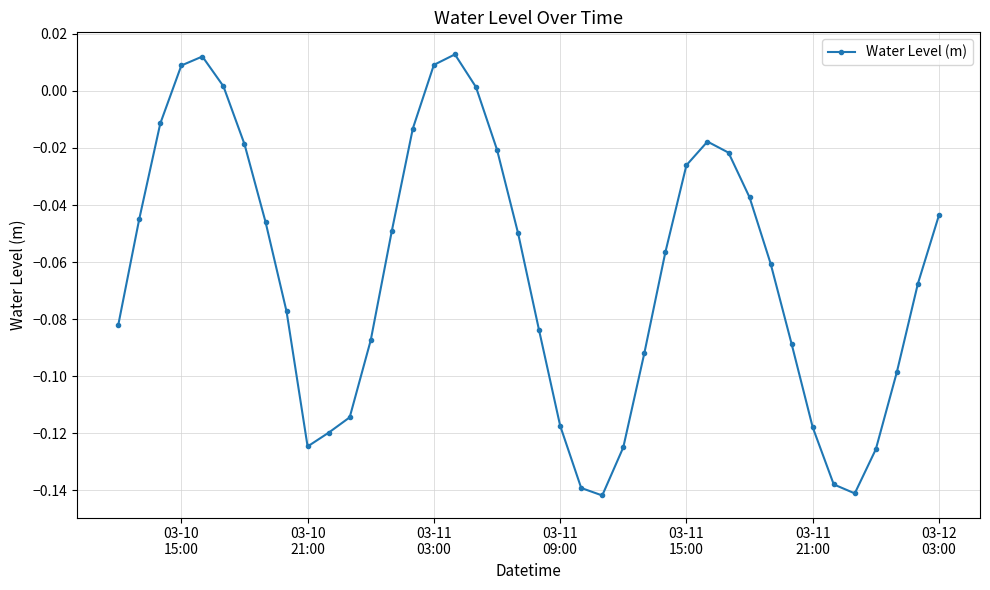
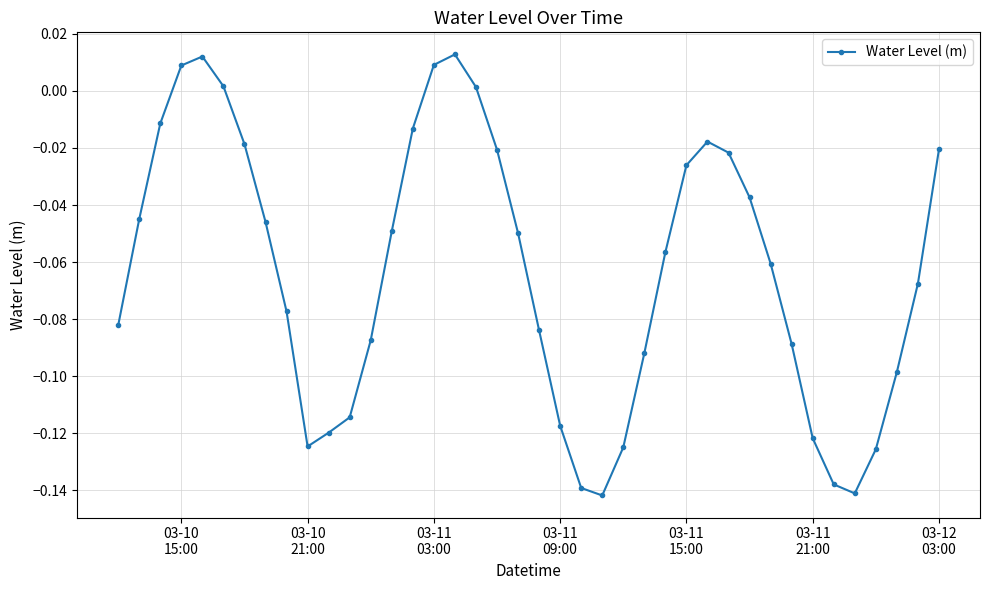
03-11 21:00: -0.118 -> -0.122
03-12 03:00: -0.044 -> -0.021
